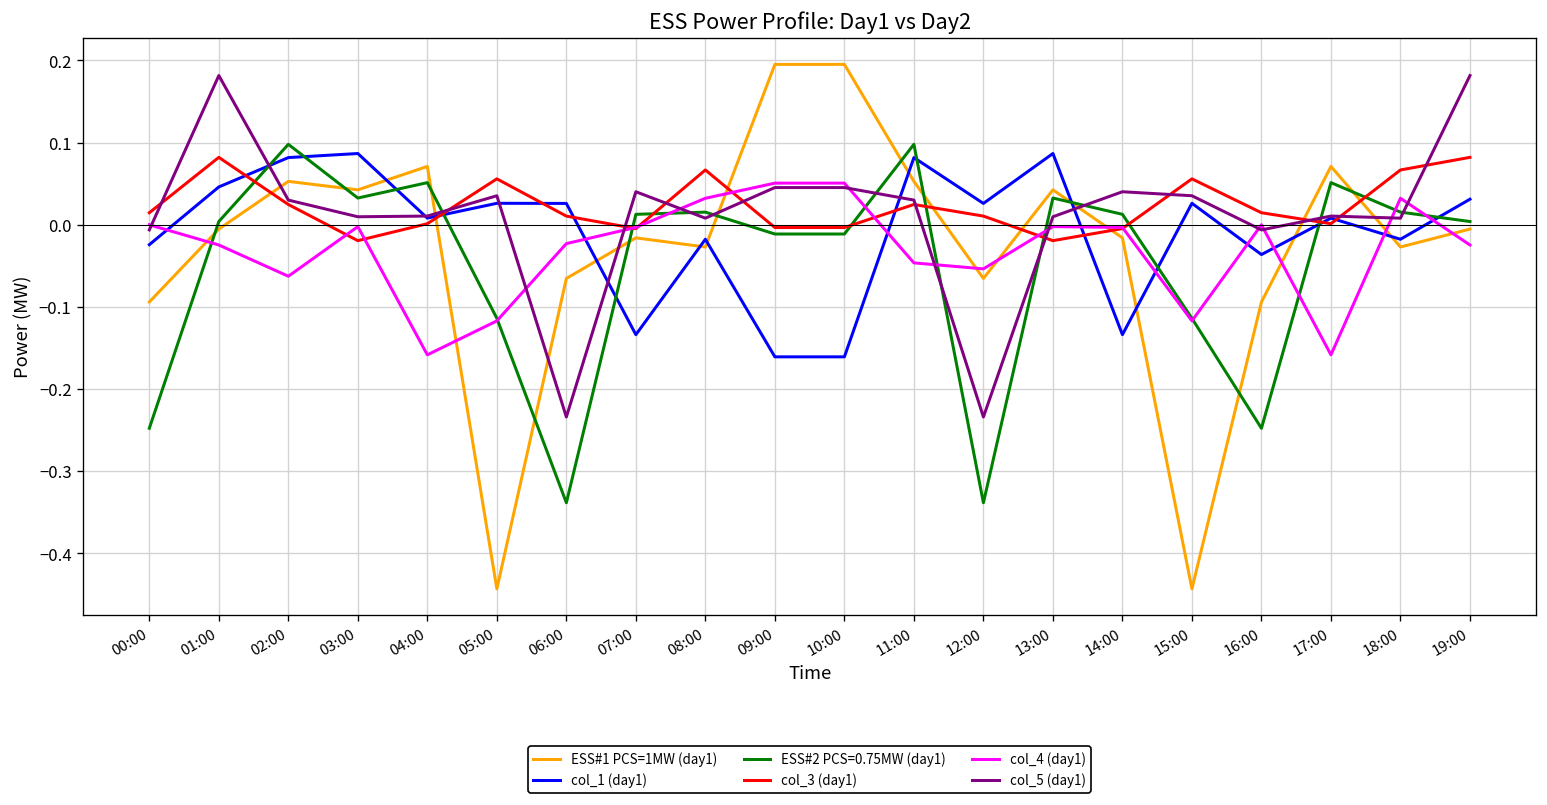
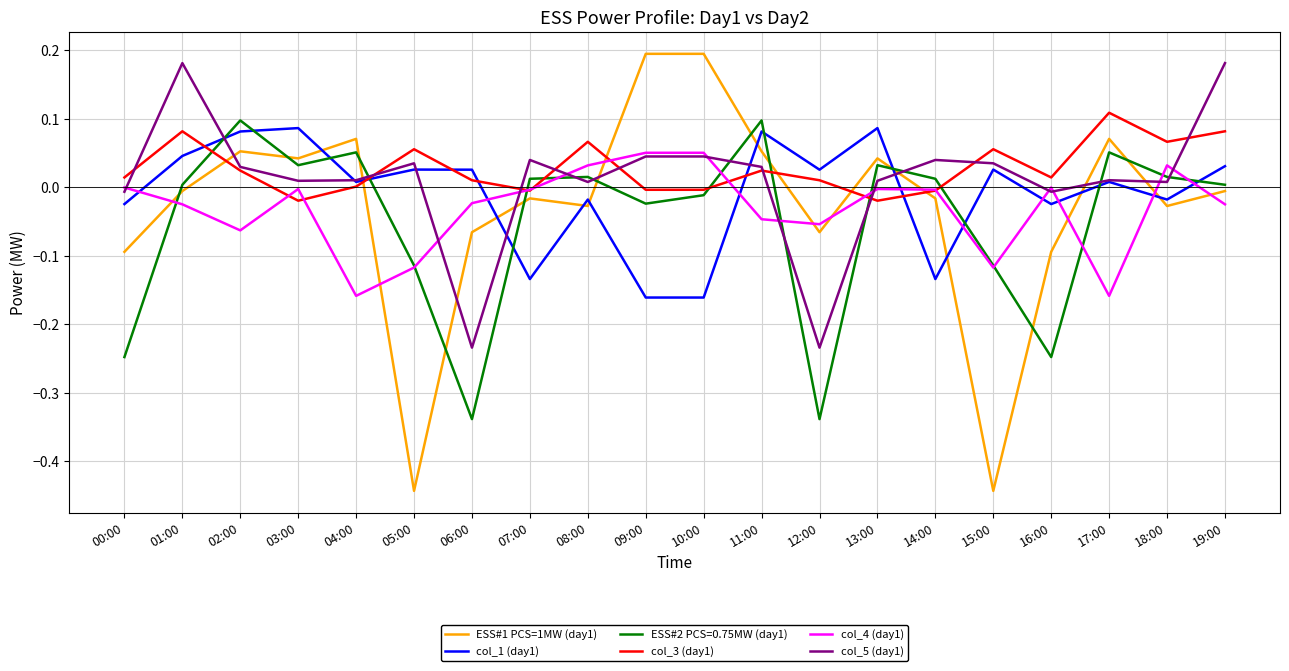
ESS#2 PCS=0.75MW (day1), 09:00: -0.01 -> -0.02
col_1 (day1), 16:00: -0.04 -> -0.02
col_3 (day1), 17:00: 0.00 -> 0.11
